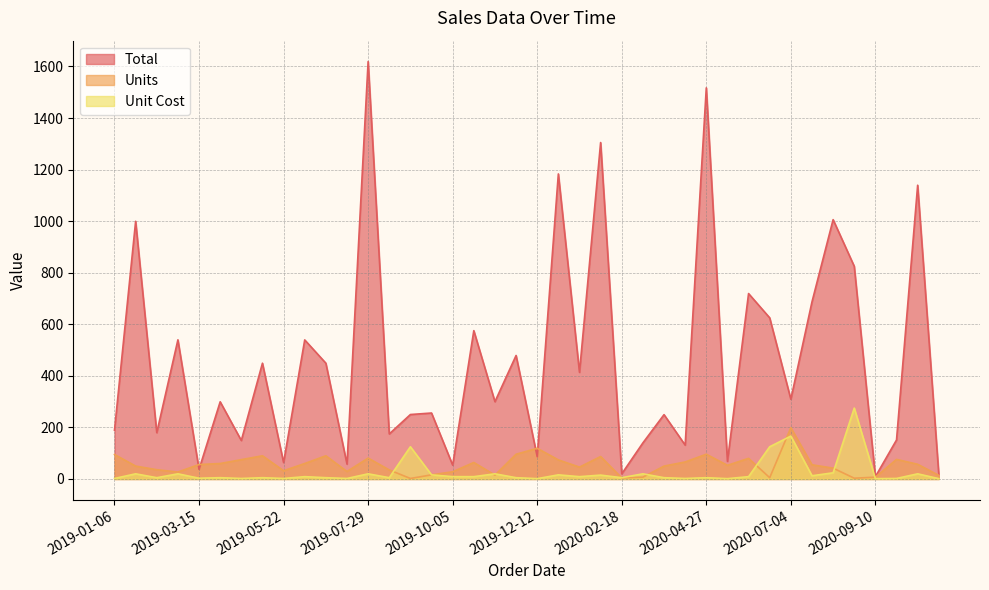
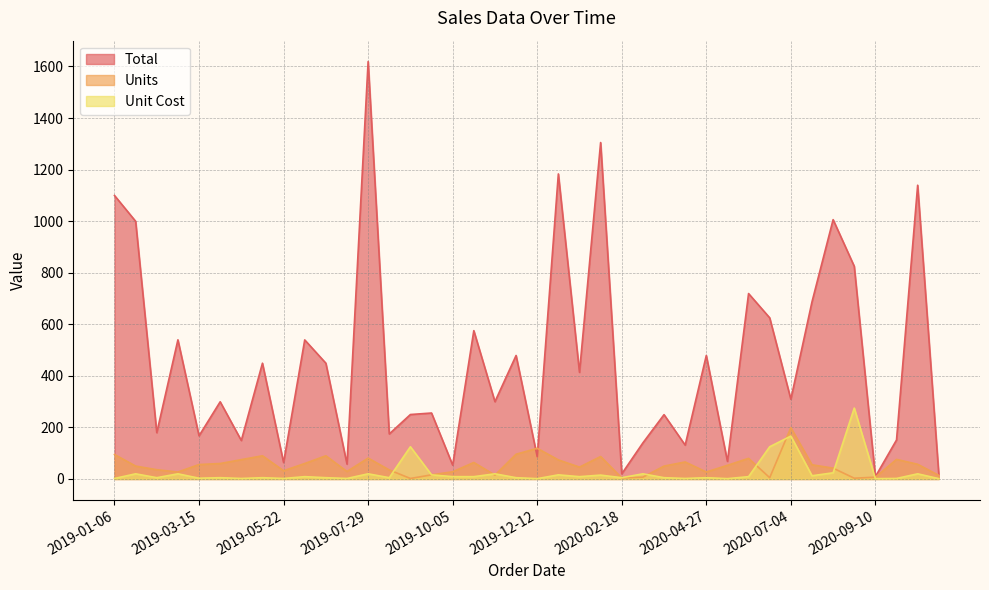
Total, 2019-01-06: 190 -> 1100
Total, 2019-03-15: 40 -> 170
Total, 2020-04-27: 1520 -> 480
Units, 2020-04-27: 100 -> 30
